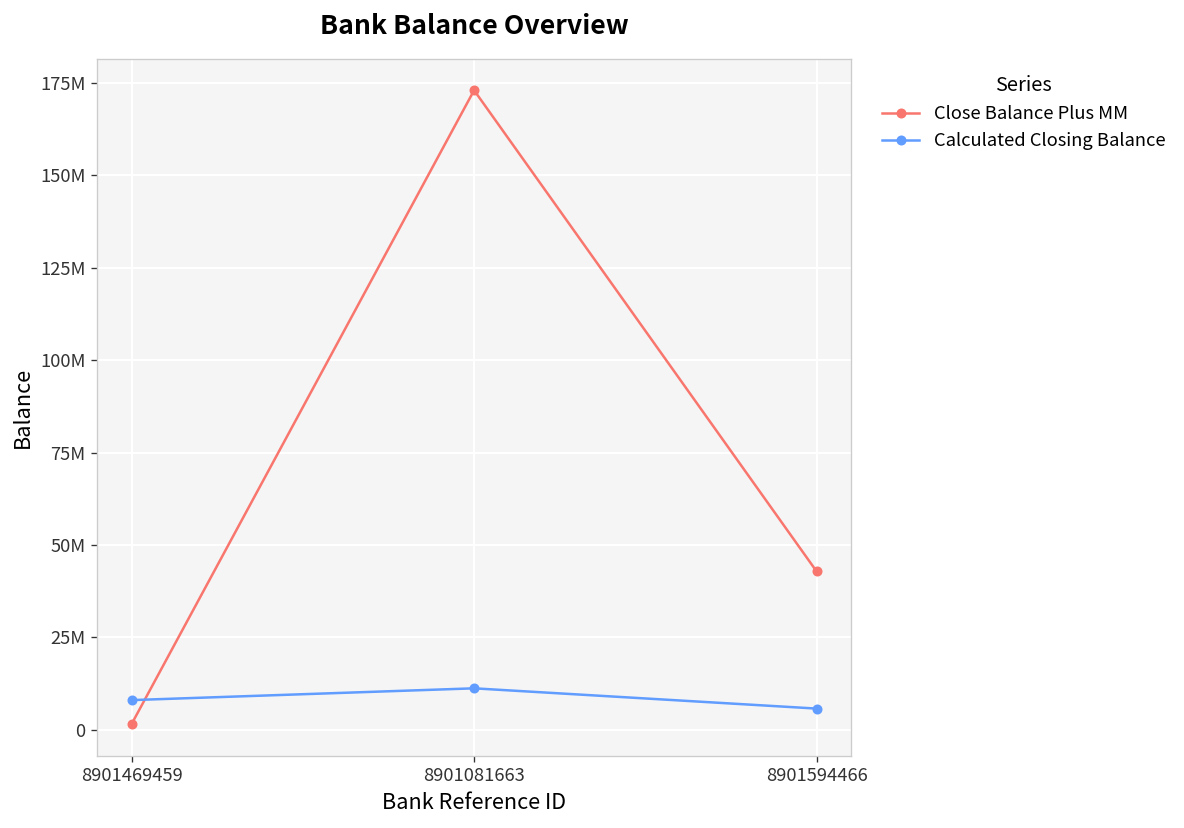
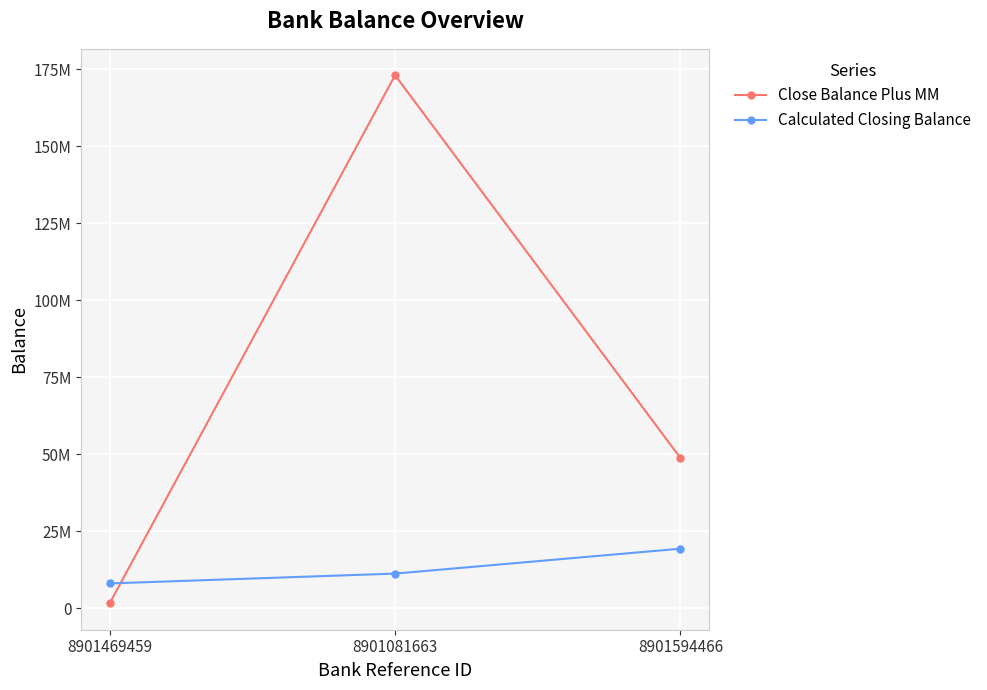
Close Balance Plus MM, 8901594466: 43000000 -> 49000000
Calculated Closing Balance, 8901594466: 6000000 -> 19000000
